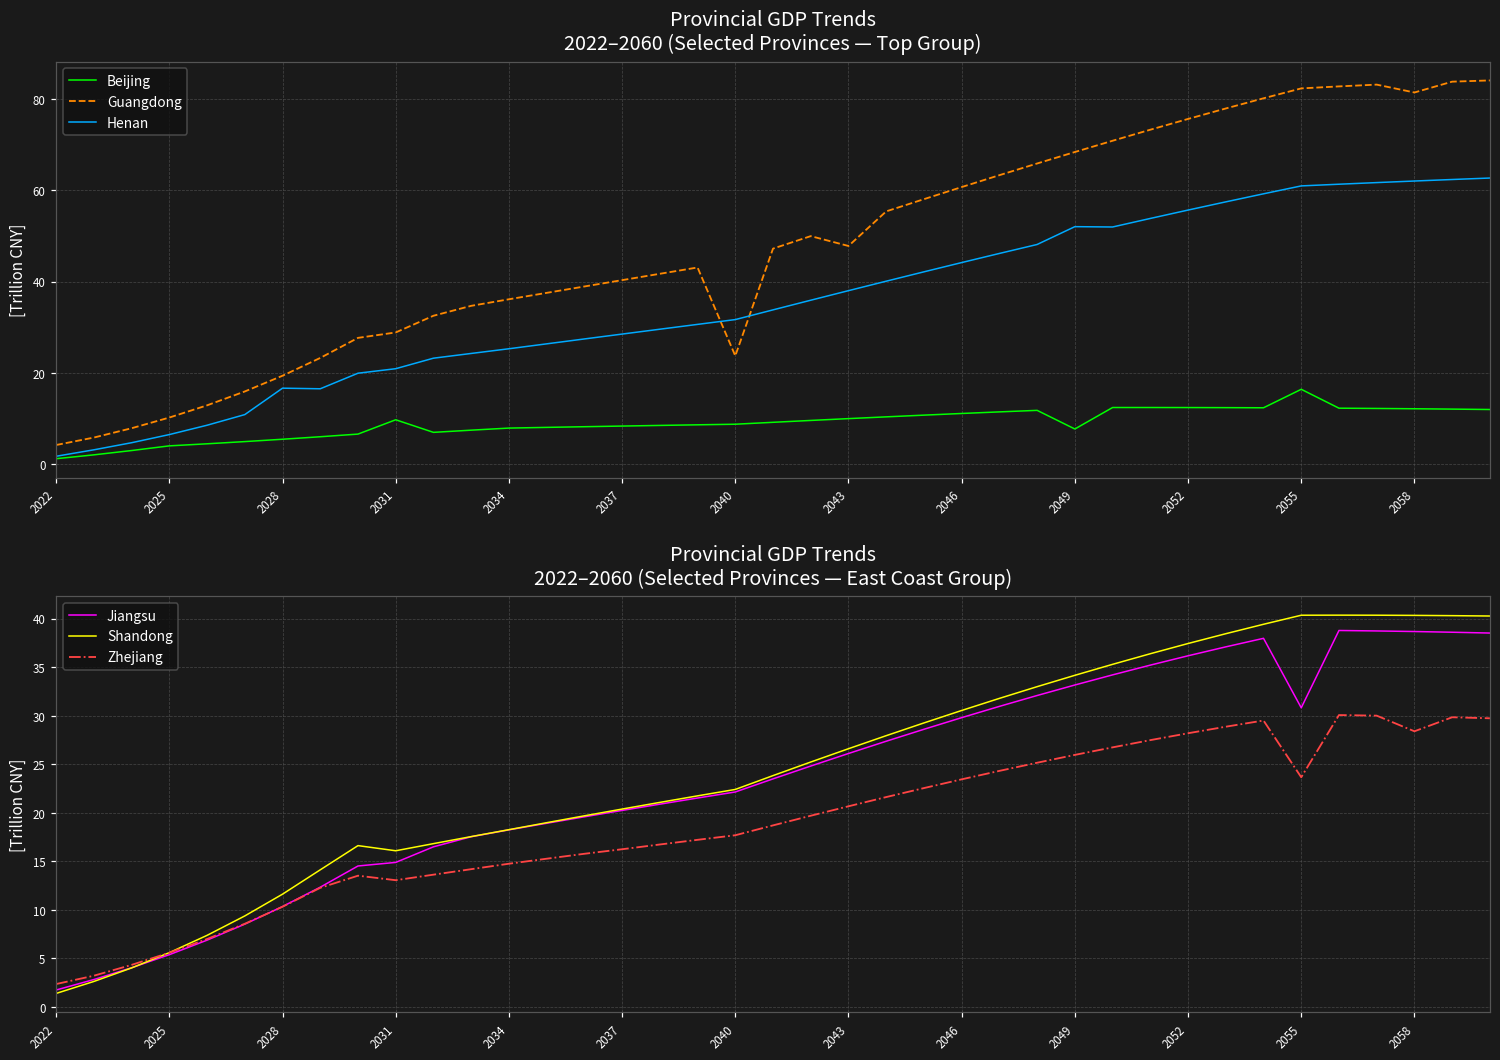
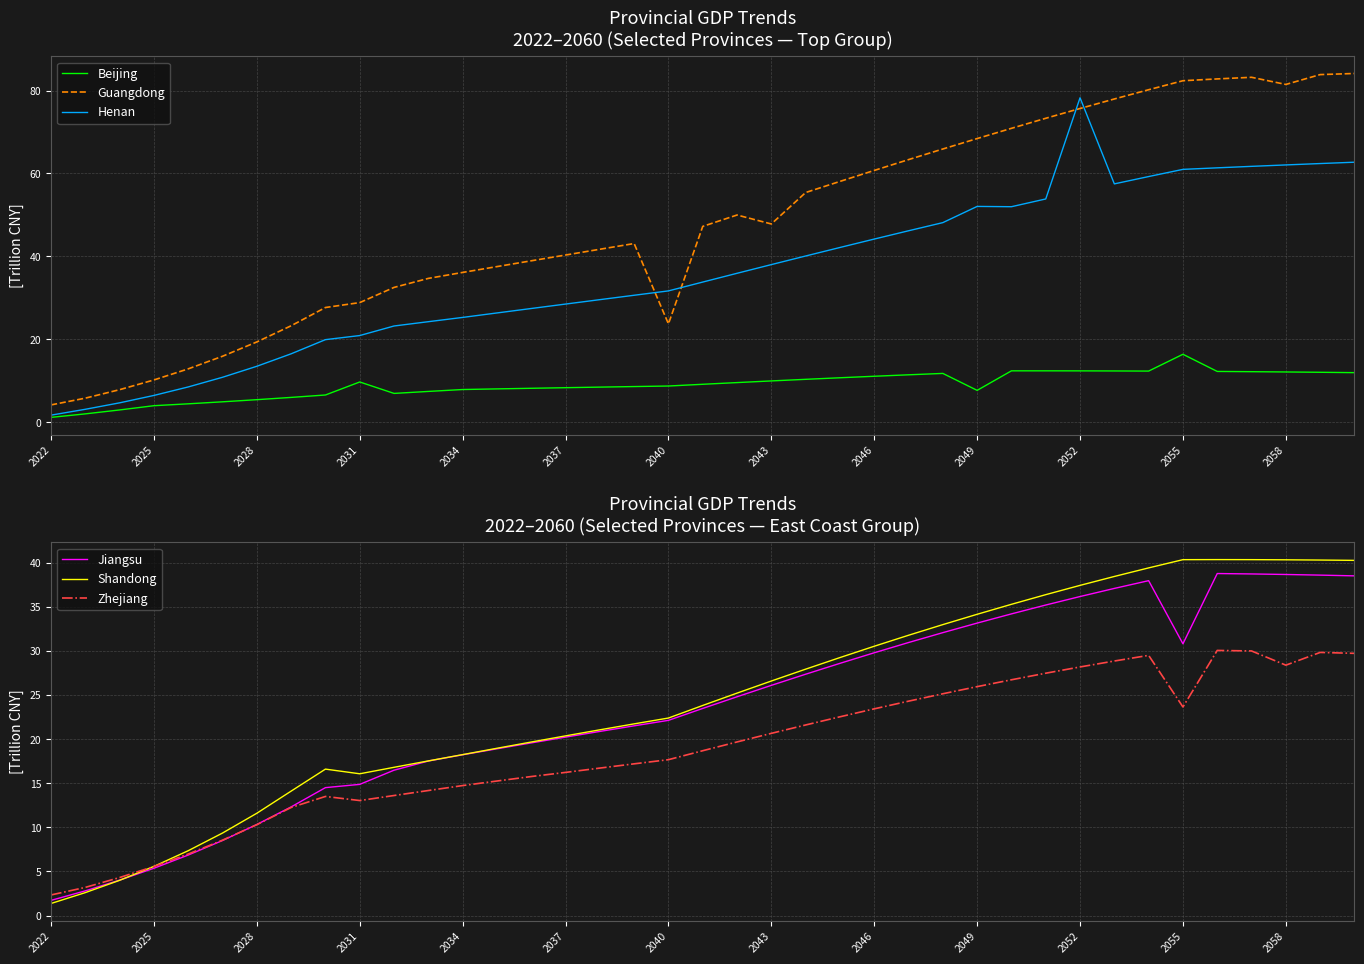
Provincial GDP Trends 2022–2060 (Selected Provinces — Top Group), Henan, 2028: 17 -> 13
Provincial GDP Trends 2022–2060 (Selected Provinces — Top Group), Henan, 2052: 56 -> 78
